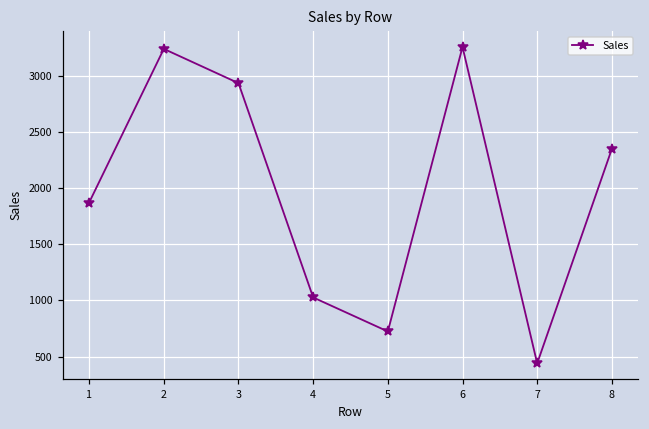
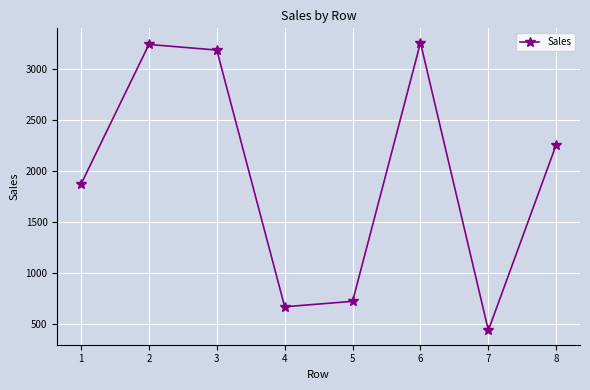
3: 2930 -> 3180
4: 1030 -> 670
8: 2350 -> 2260
